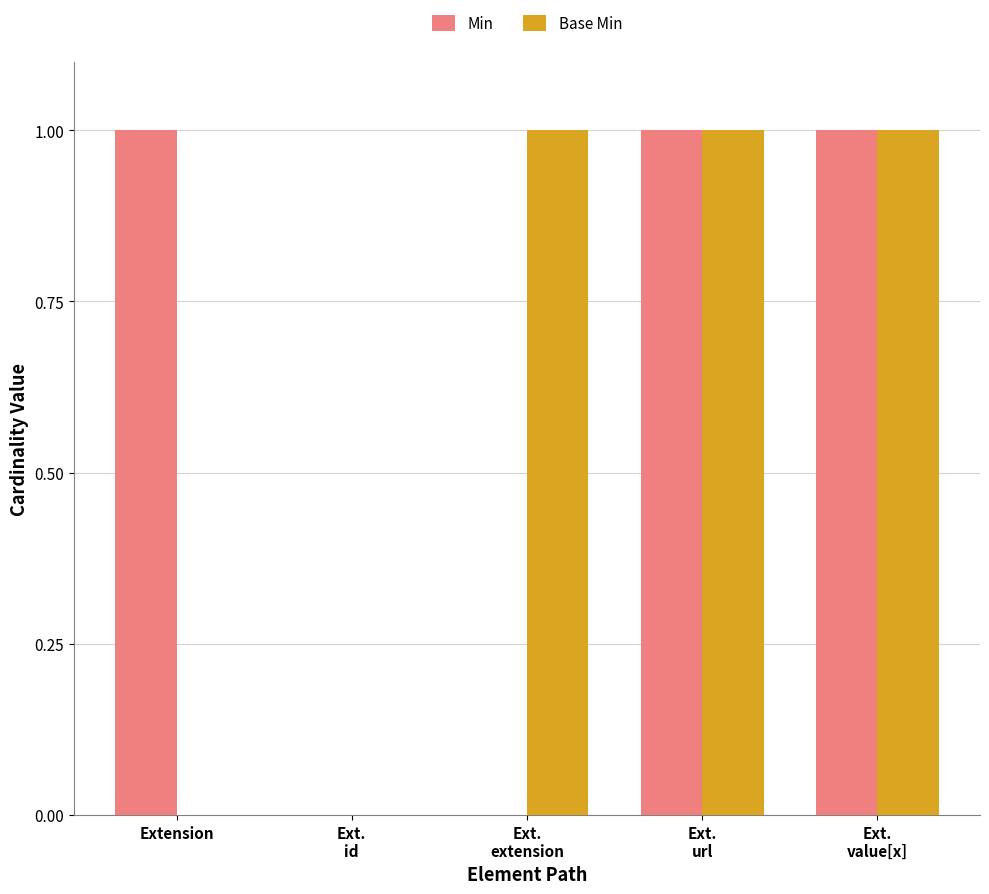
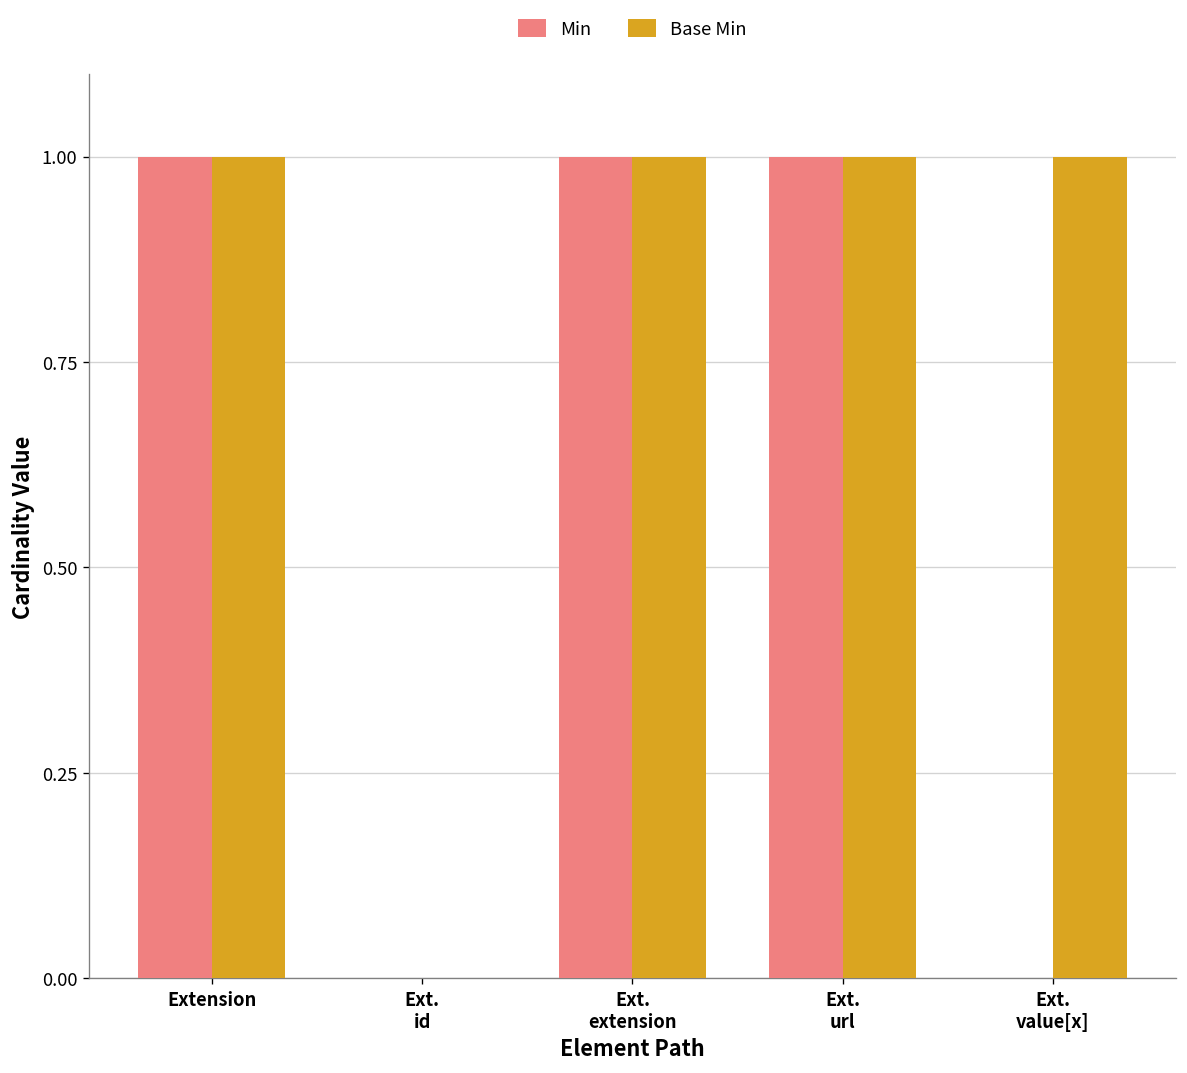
Base Min, Extension: 0 -> 1
Min, Ext. extension: 0 -> 1
Min, Ext. value[x]: 1 -> 0
